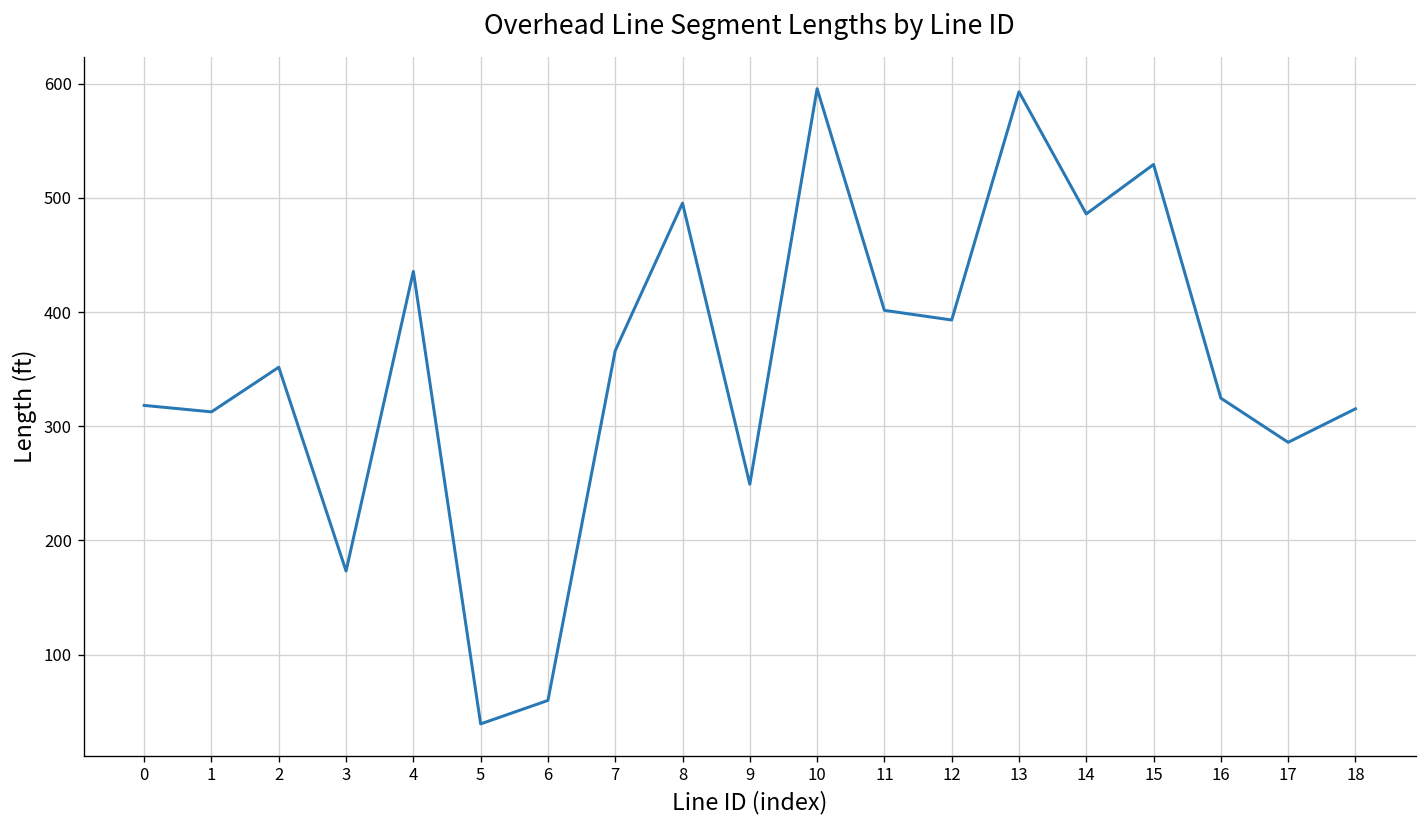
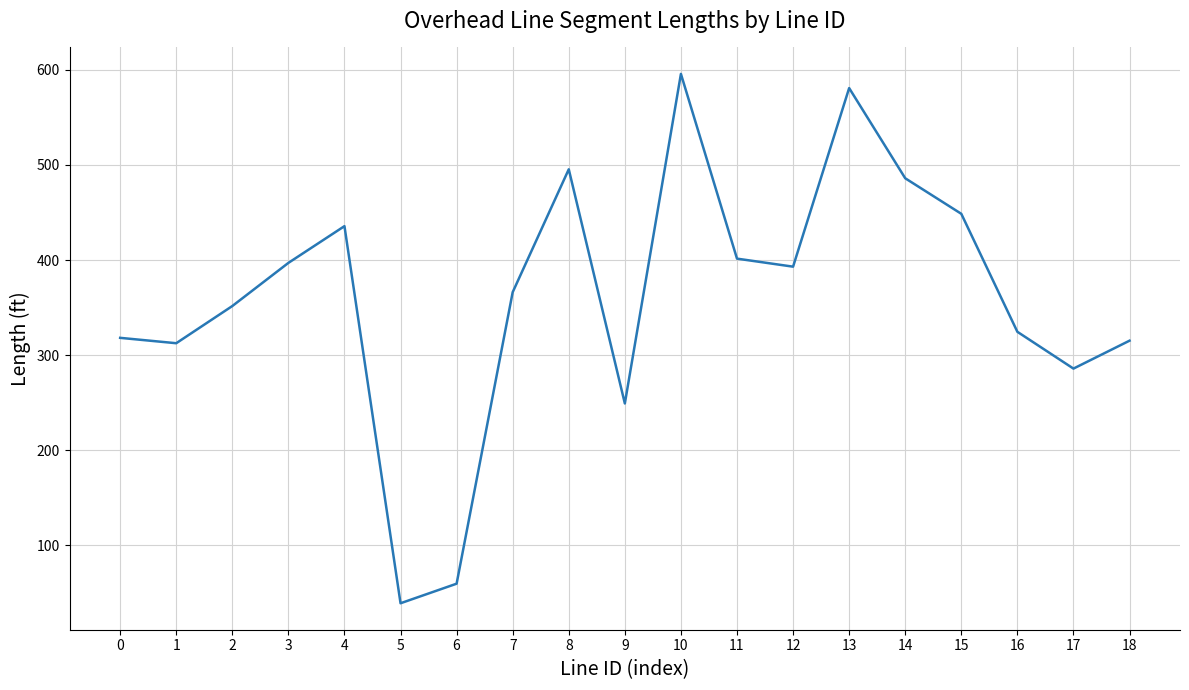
3: 170 -> 400
13: 590 -> 580
15: 530 -> 450
